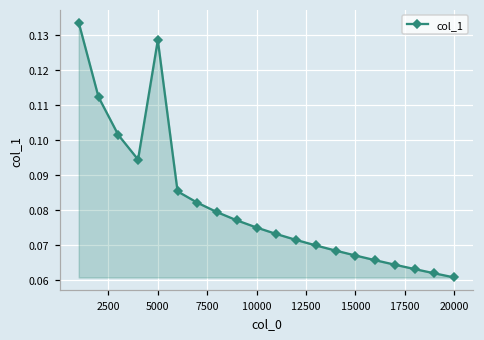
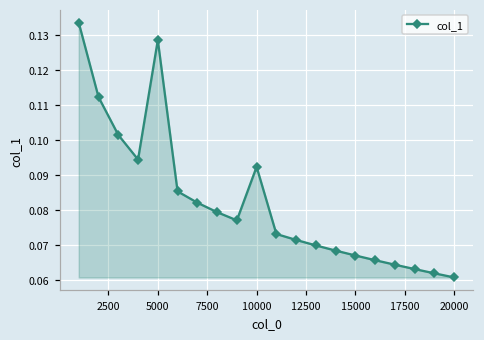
10000: 0.075 -> 0.092
